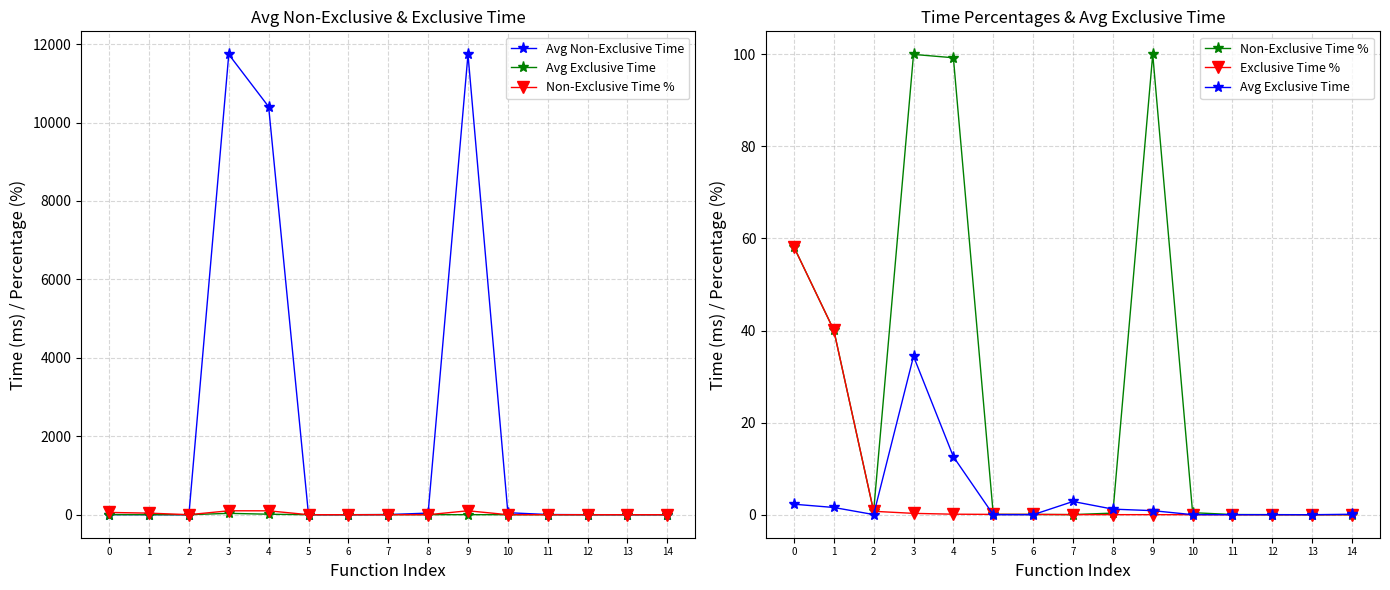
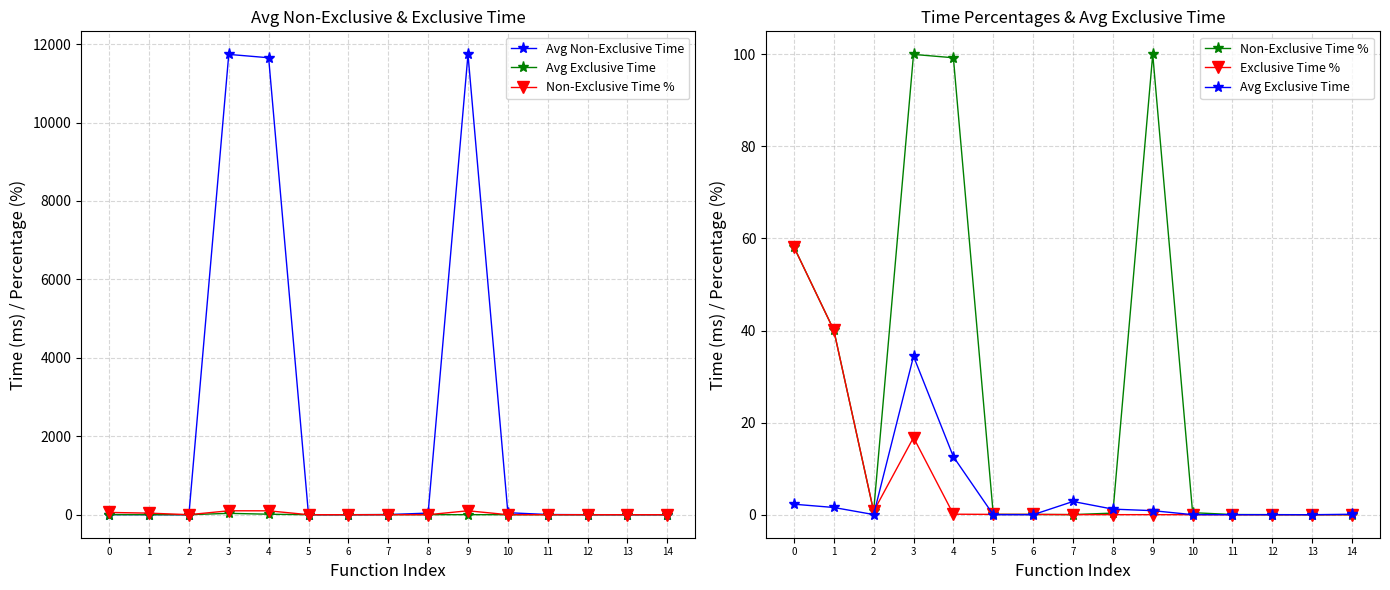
Avg Non-Exclusive & Exclusive Time, Avg Non-Exclusive Time, 4: 10400 -> 11700
Time Percentages & Avg Exclusive Time, Exclusive Time %, 3: 0 -> 17
